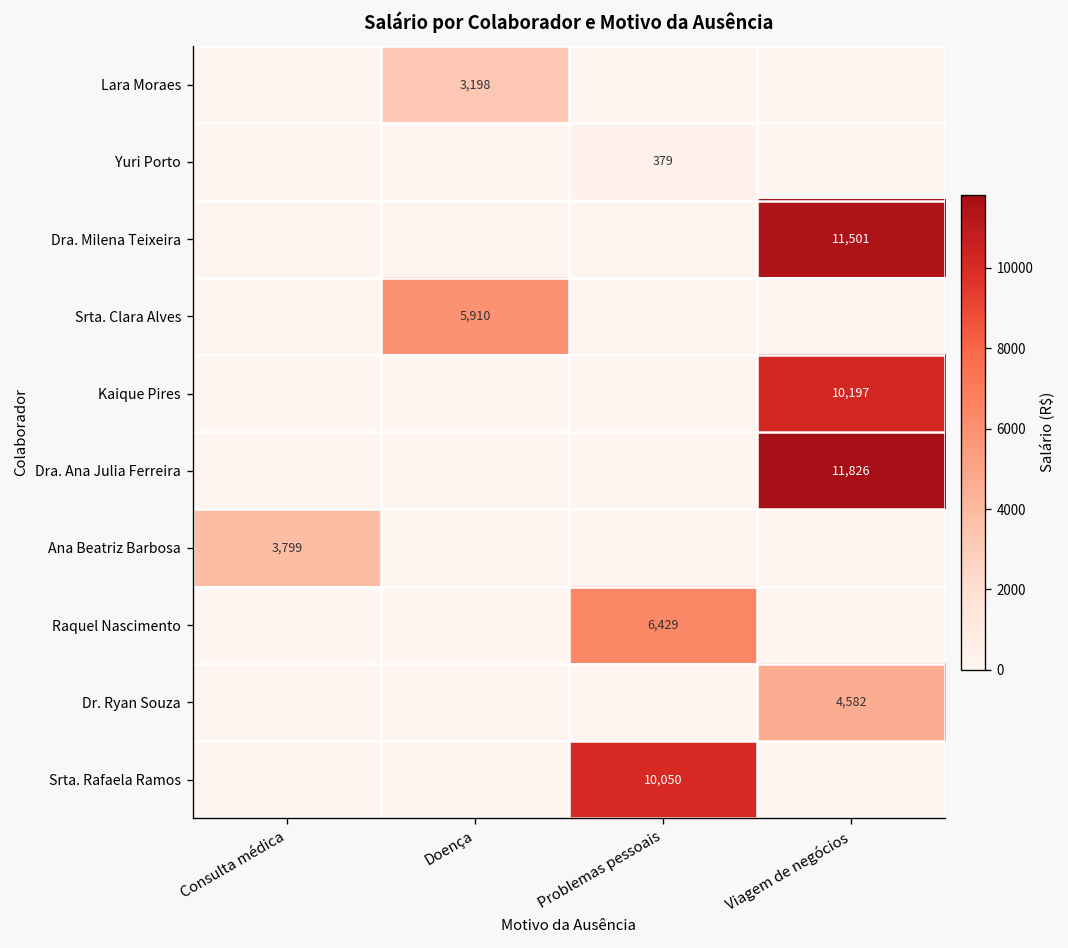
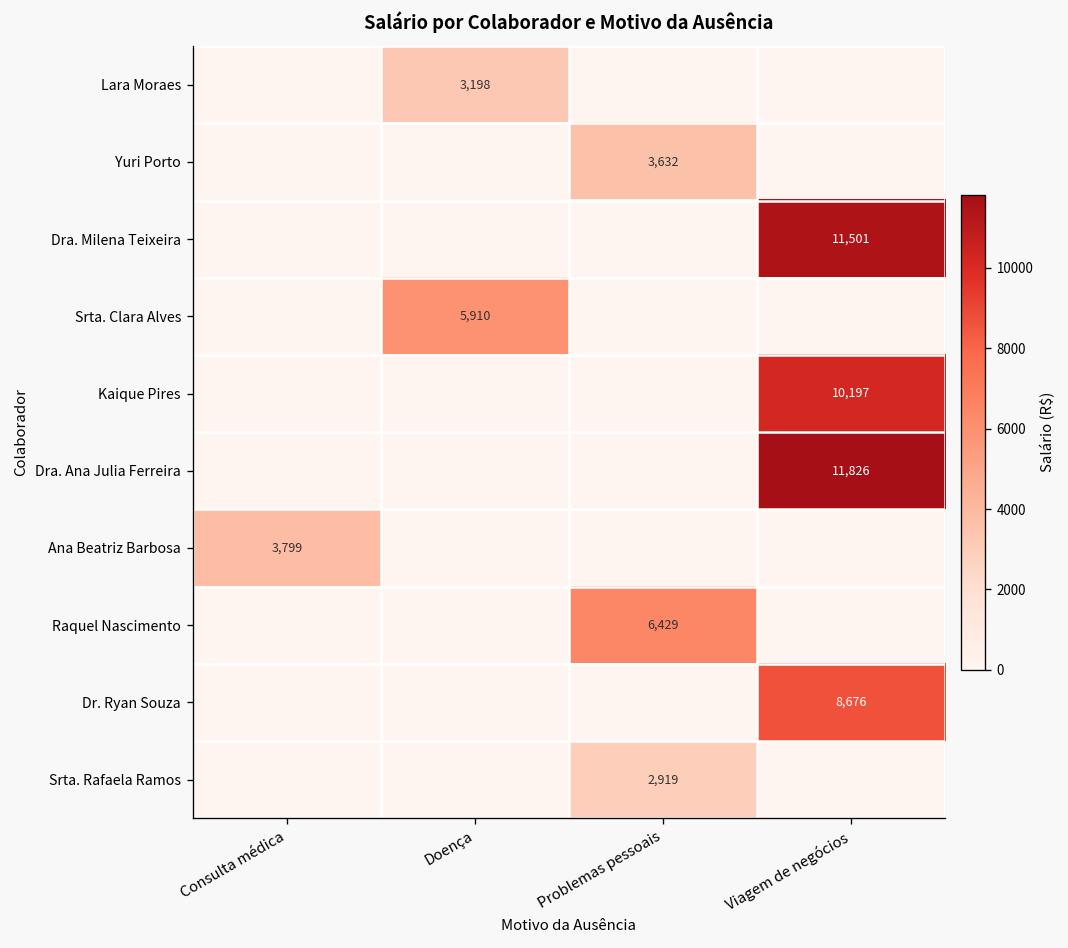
Yuri Porto, Problemas pessoais: 379 -> 3,632
Dr. Ryan Souza, Viagem de negócios: 4,582 -> 8,676
Srta. Rafaela Ramos, Problemas pessoais: 10,050 -> 2,919
